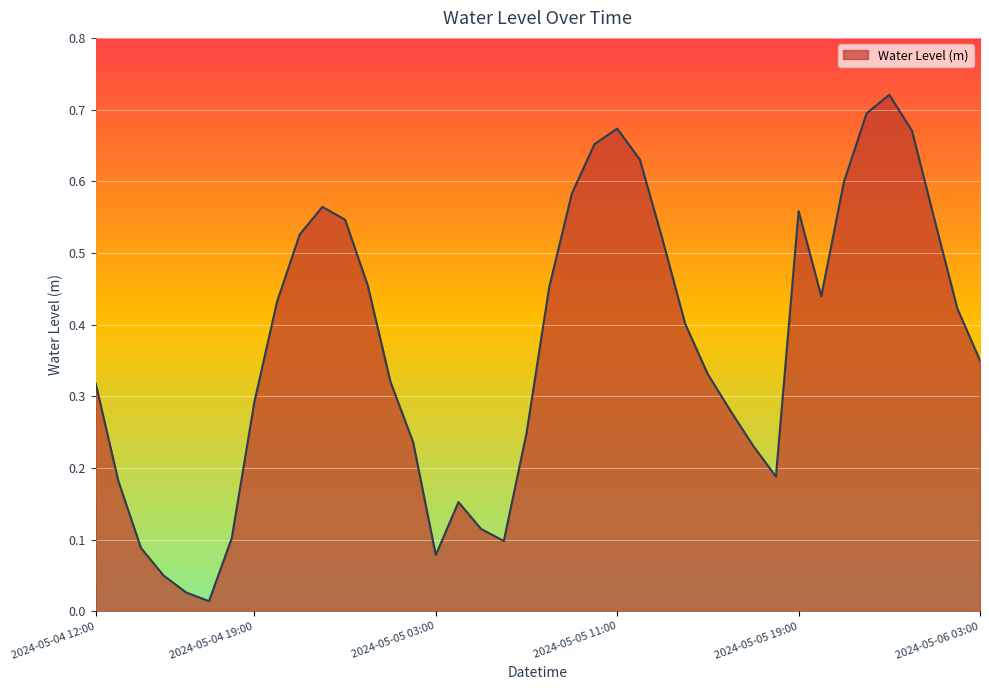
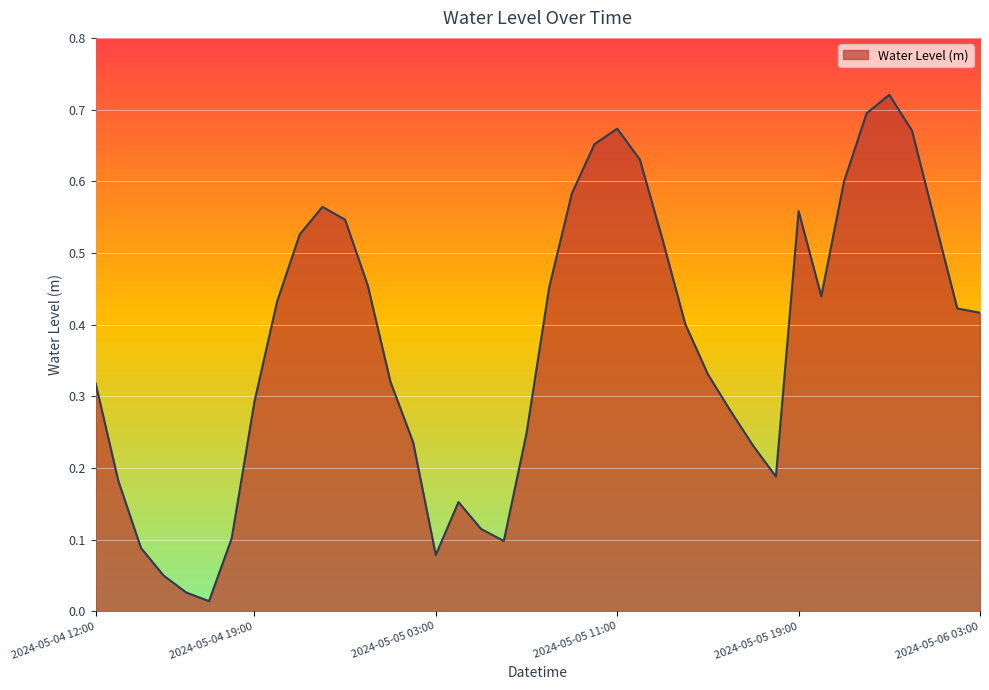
2024-05-06 03:00: 0.35 -> 0.42
